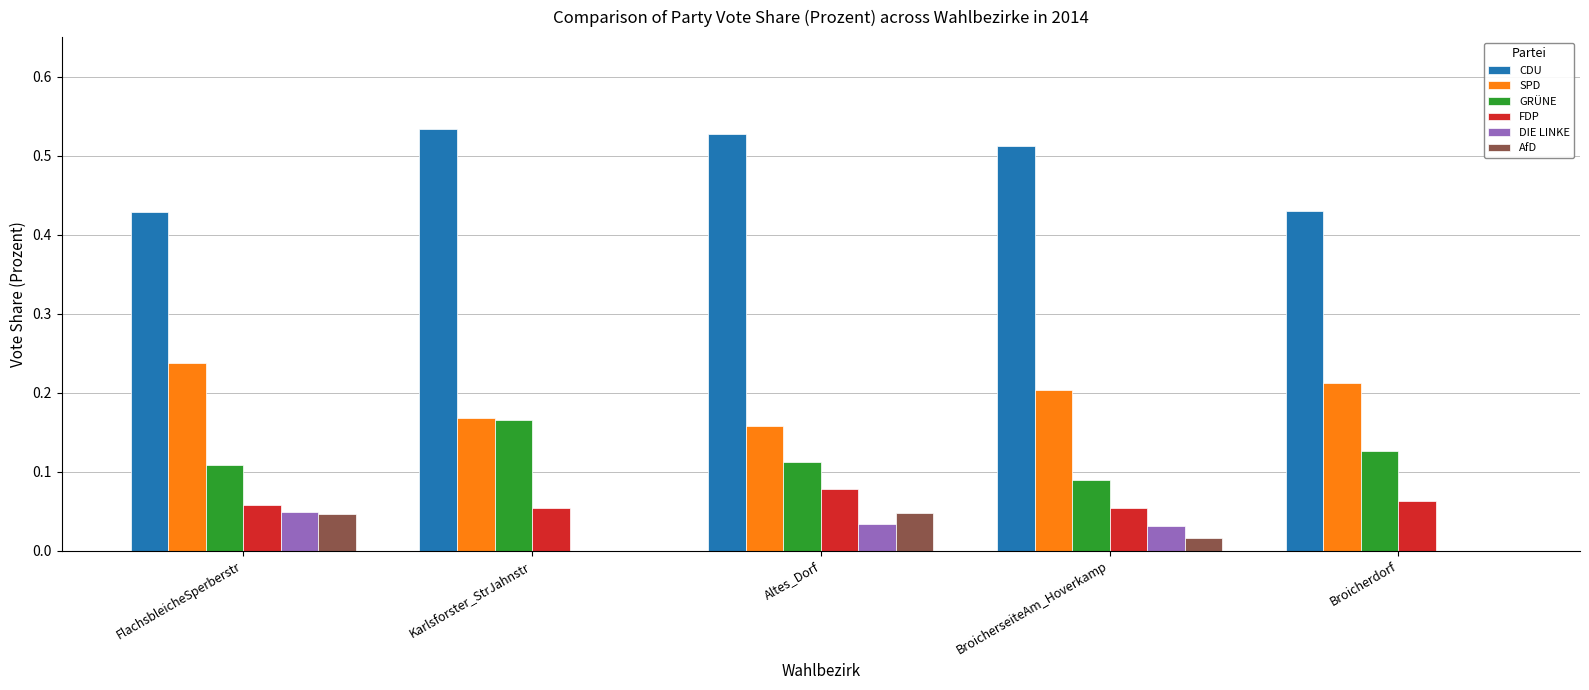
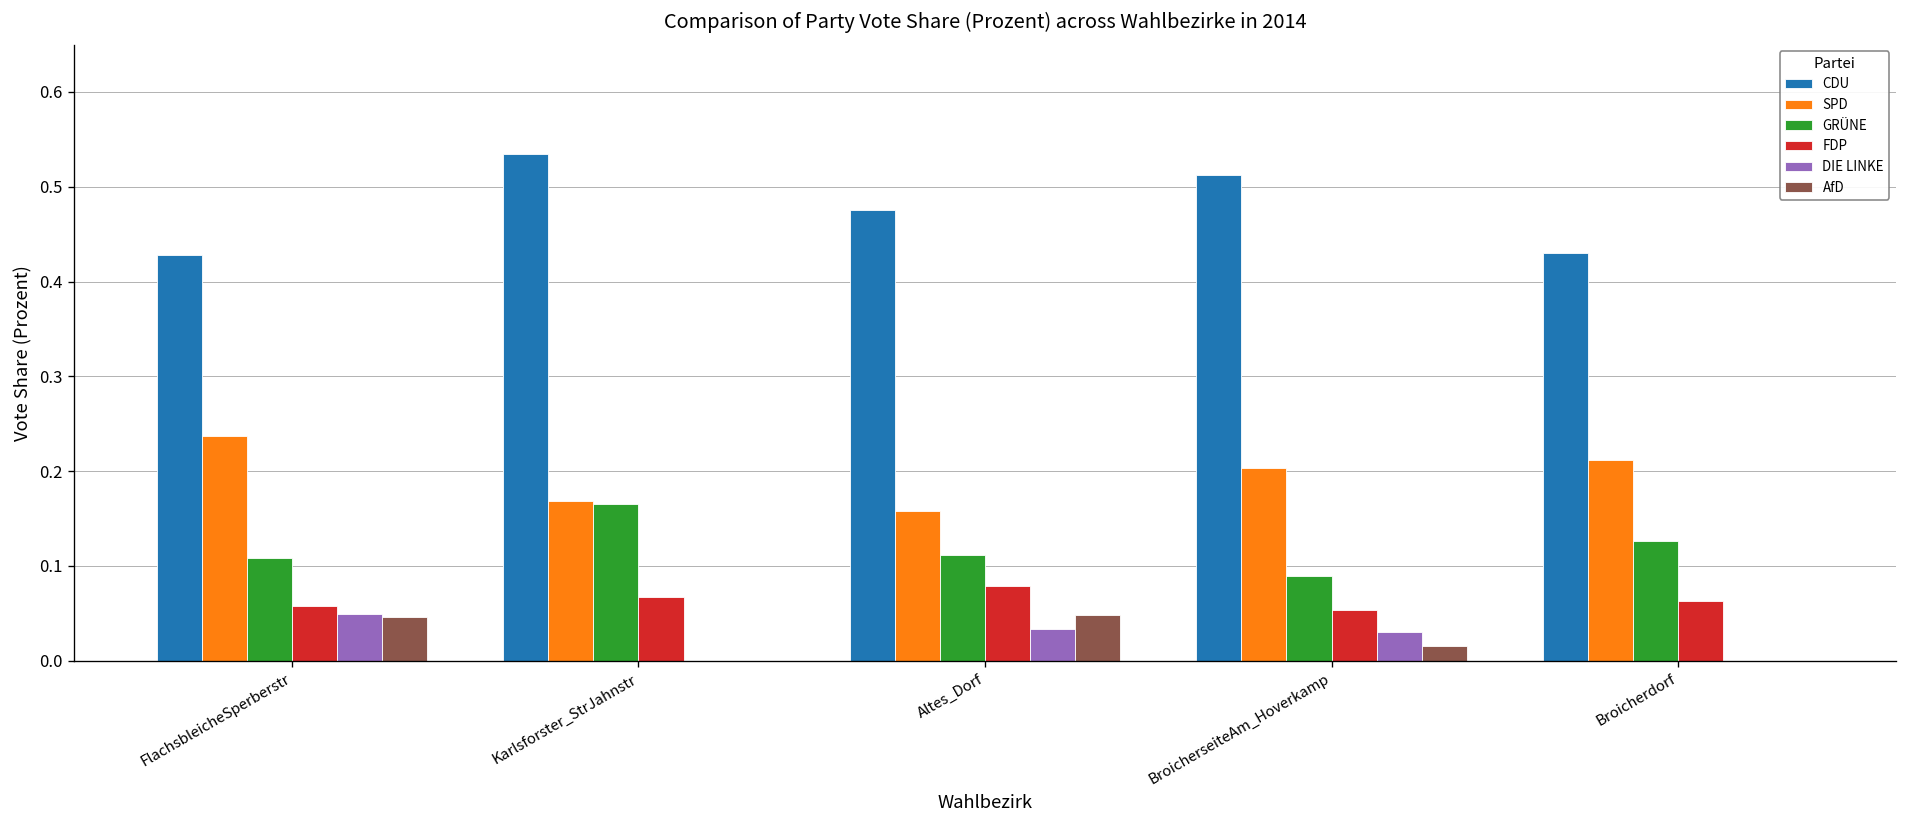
FDP, Karlsforster_StrJahnstr: 0.05 -> 0.07
CDU, Altes_Dorf: 0.53 -> 0.48
